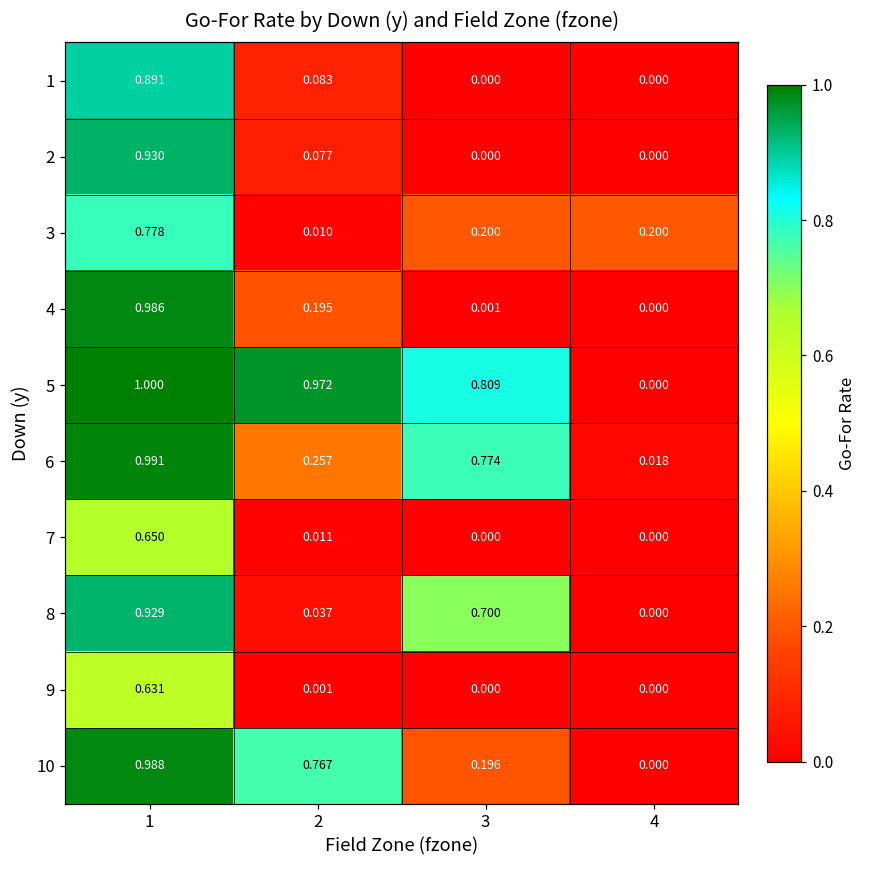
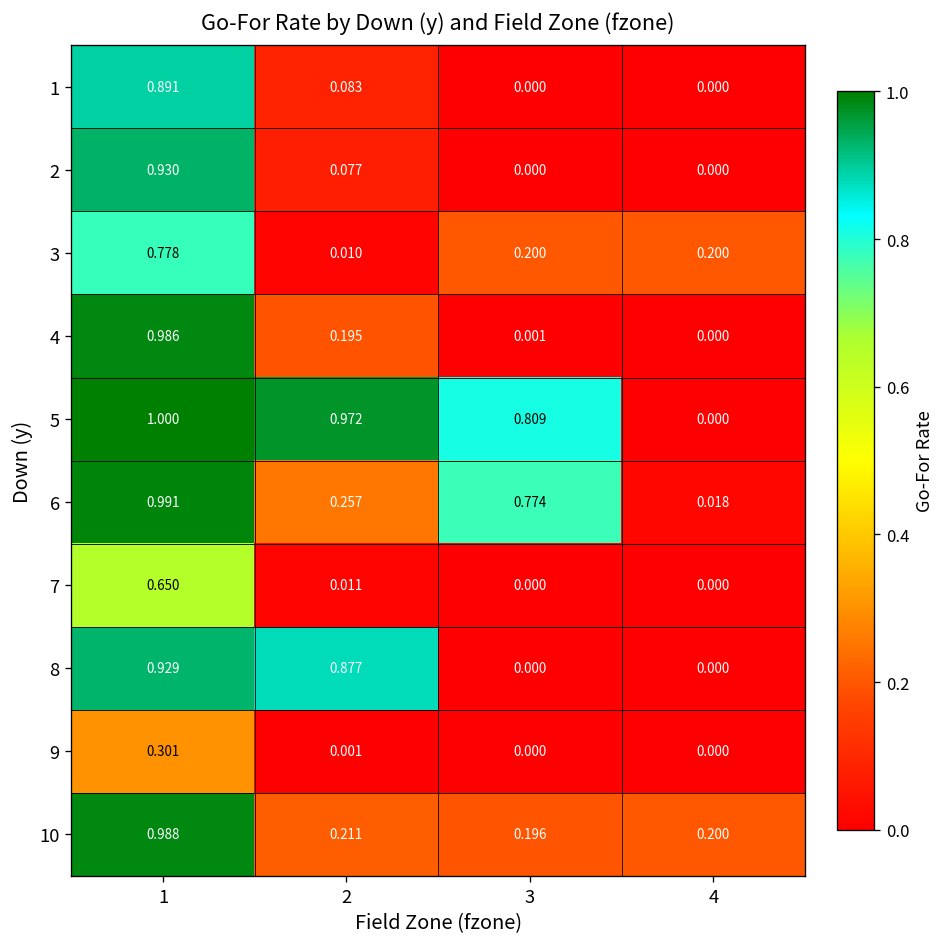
8, 2: 0.037 -> 0.877
8, 3: 0.700 -> 0.000
9, 1: 0.631 -> 0.301
10, 2: 0.767 -> 0.211
10, 4: 0.000 -> 0.200
